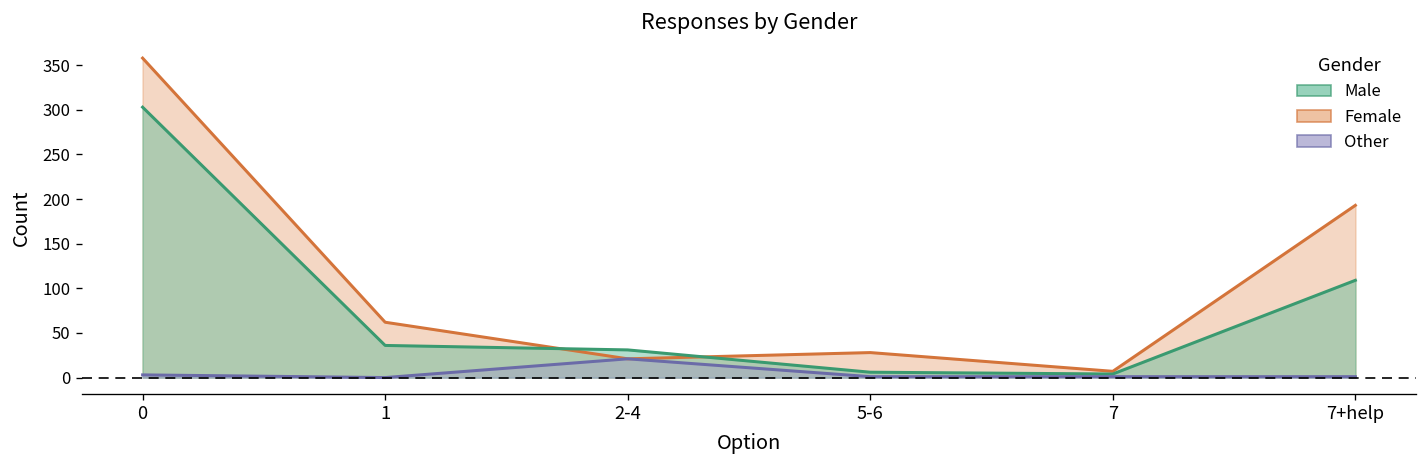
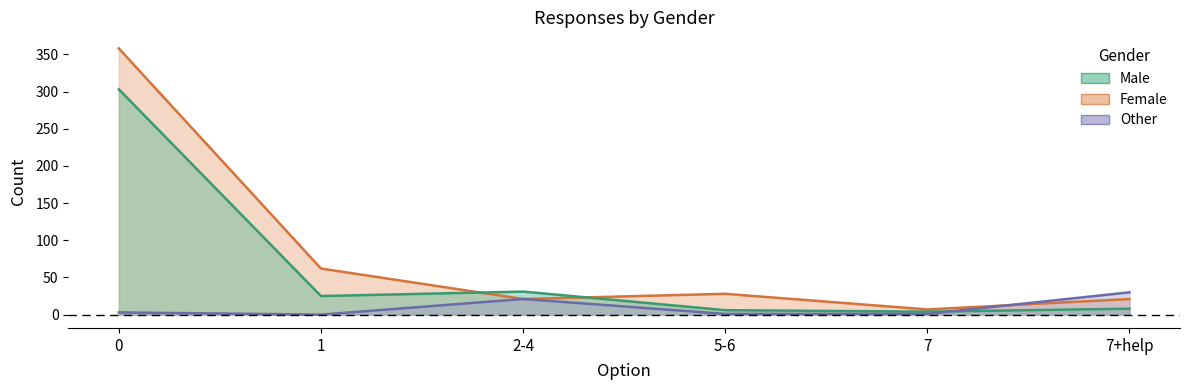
Male, 1: 40 -> 30
Female, 7+help: 190 -> 20
Male, 7+help: 110 -> 10
Other, 7+help: 0 -> 30
